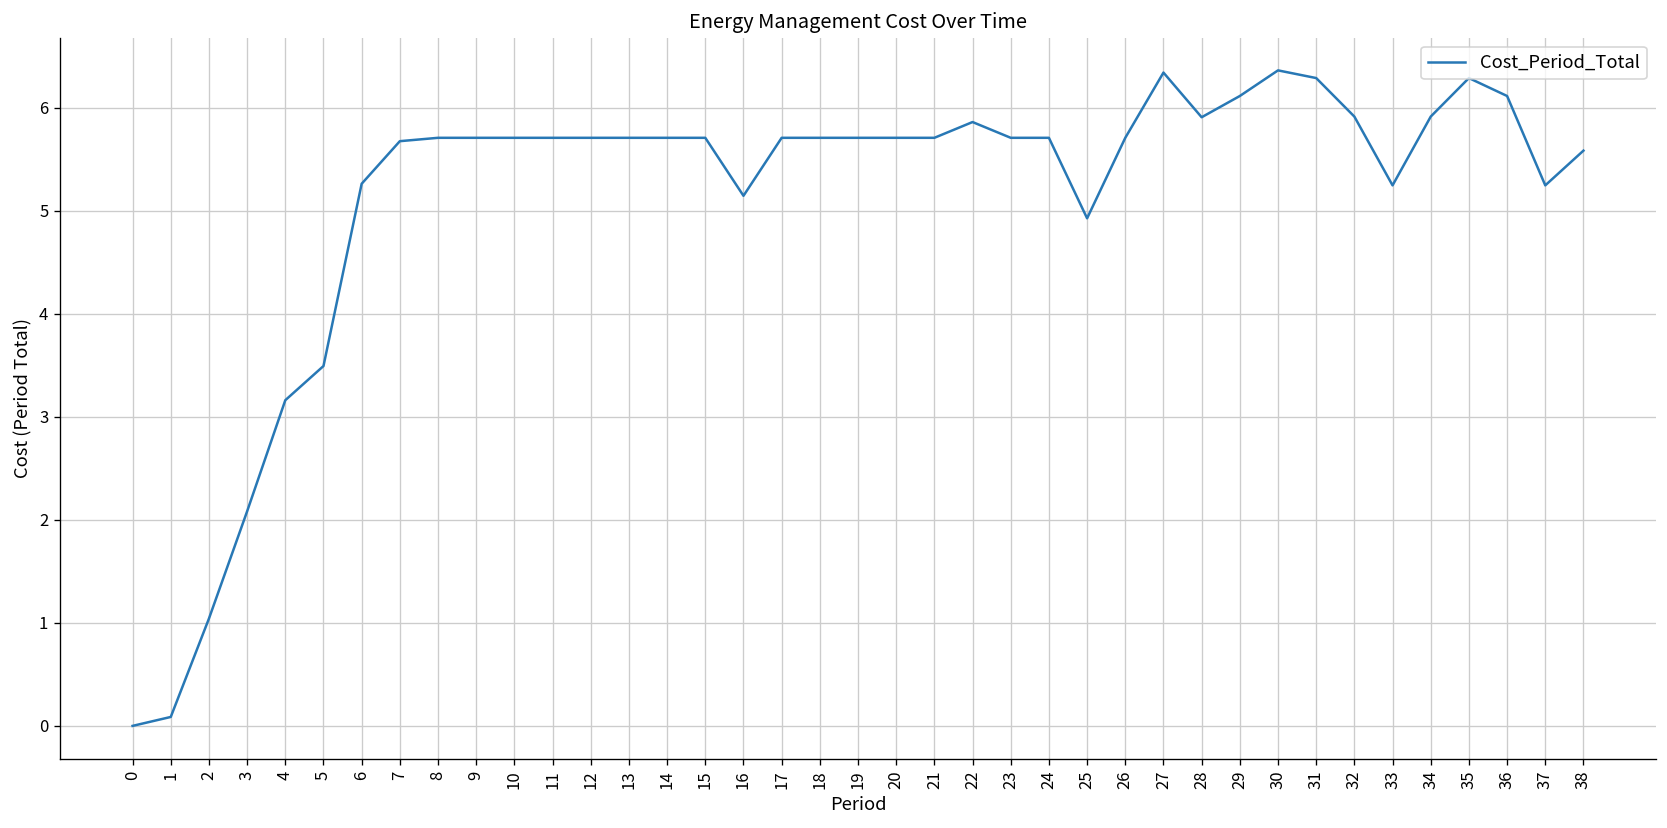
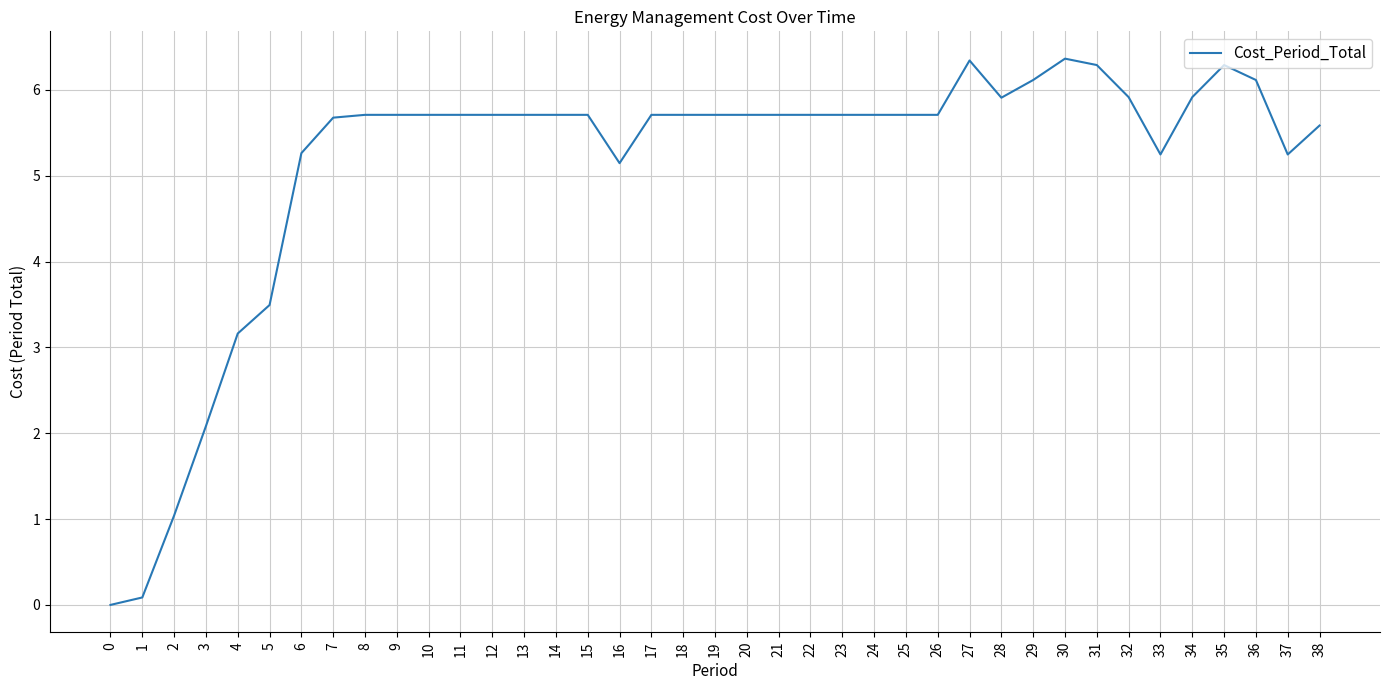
22: 5.9 -> 5.7
25: 4.9 -> 5.7
